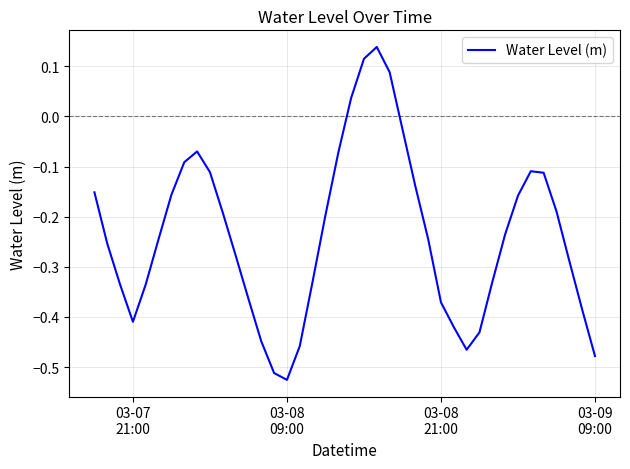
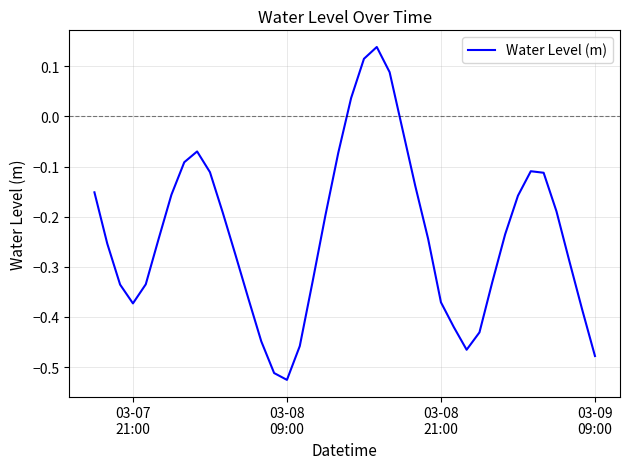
03-07 21:00: -0.41 -> -0.37
